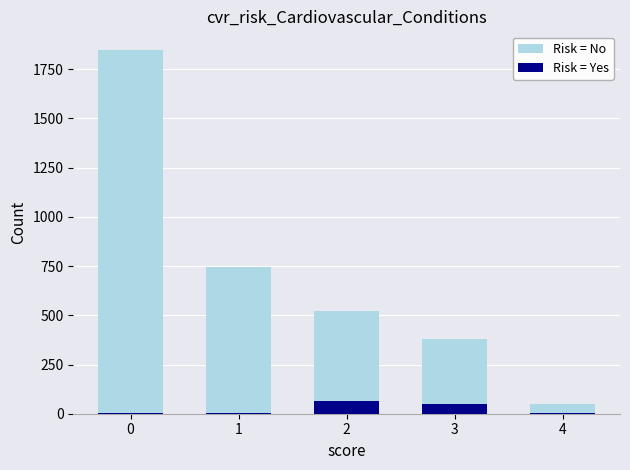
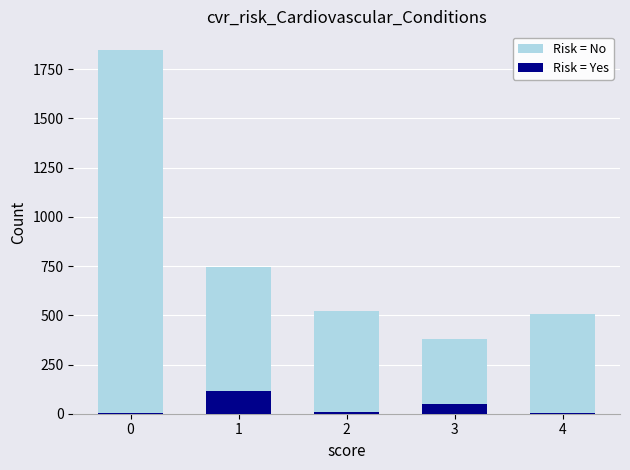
Risk = Yes, 1: 10 -> 110
Risk = Yes, 2: 70 -> 10
Risk = No, 4: 50 -> 510
